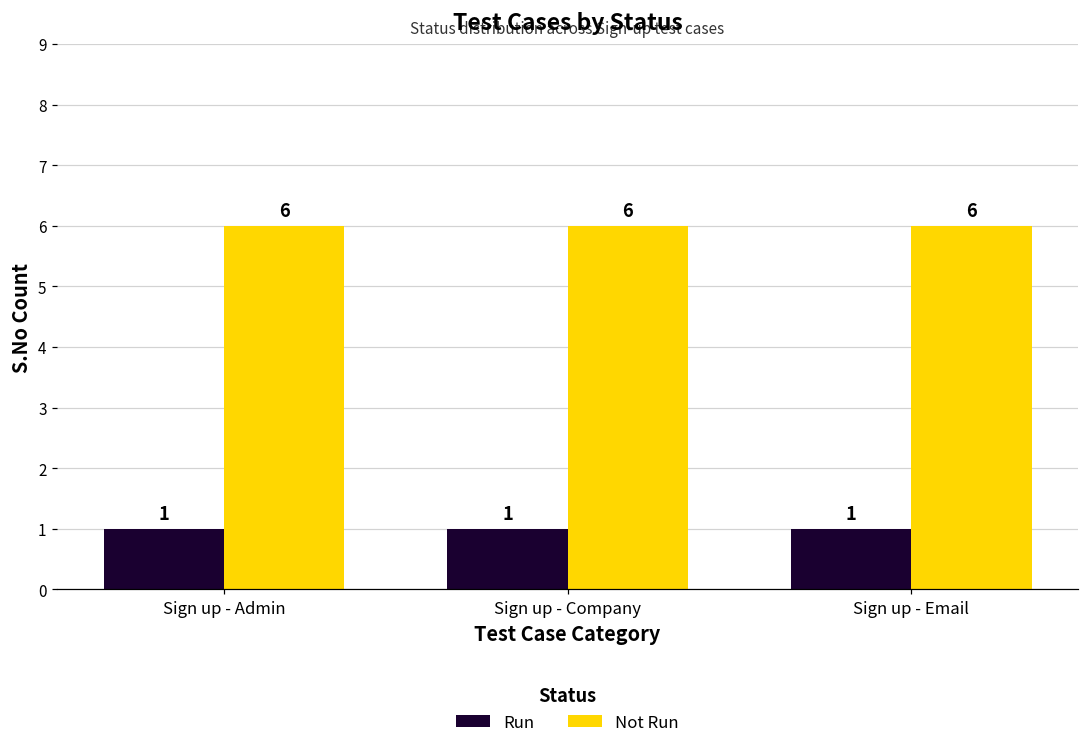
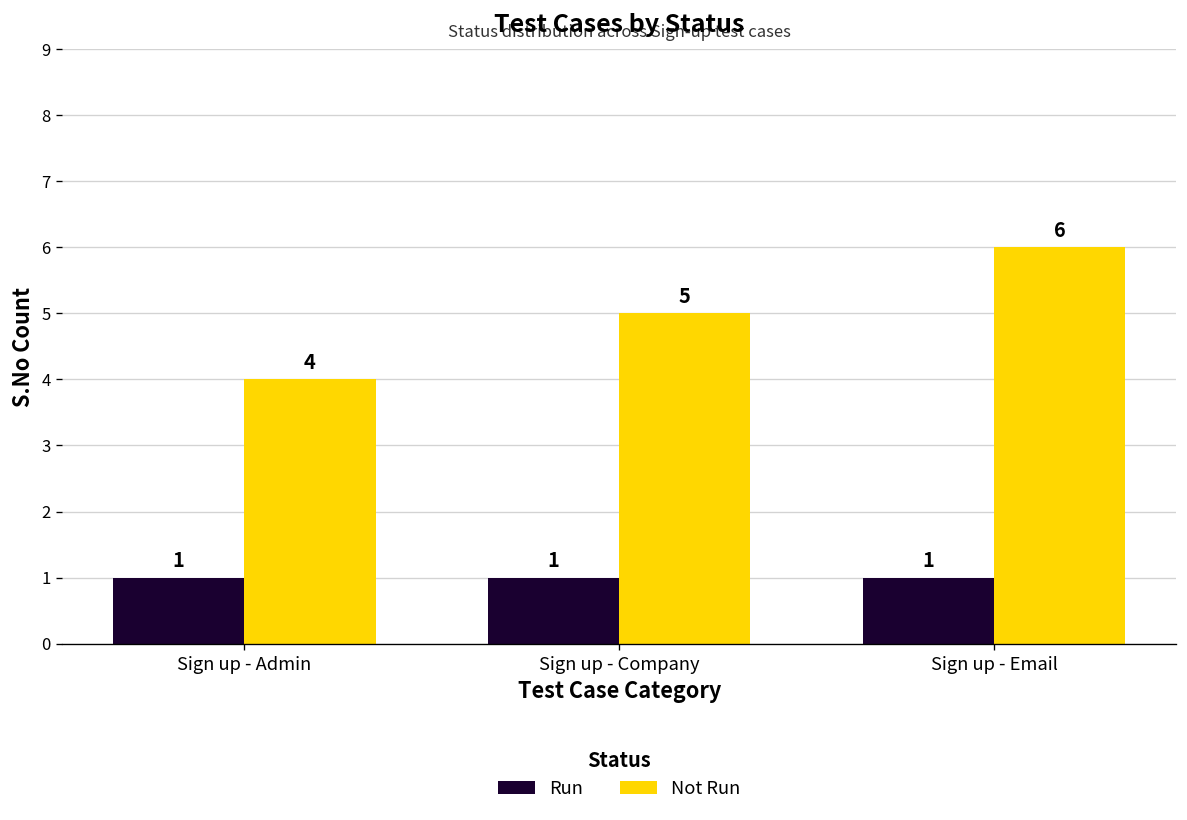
Not Run, Sign up - Admin: 6 -> 4
Not Run, Sign up - Company: 6 -> 5
